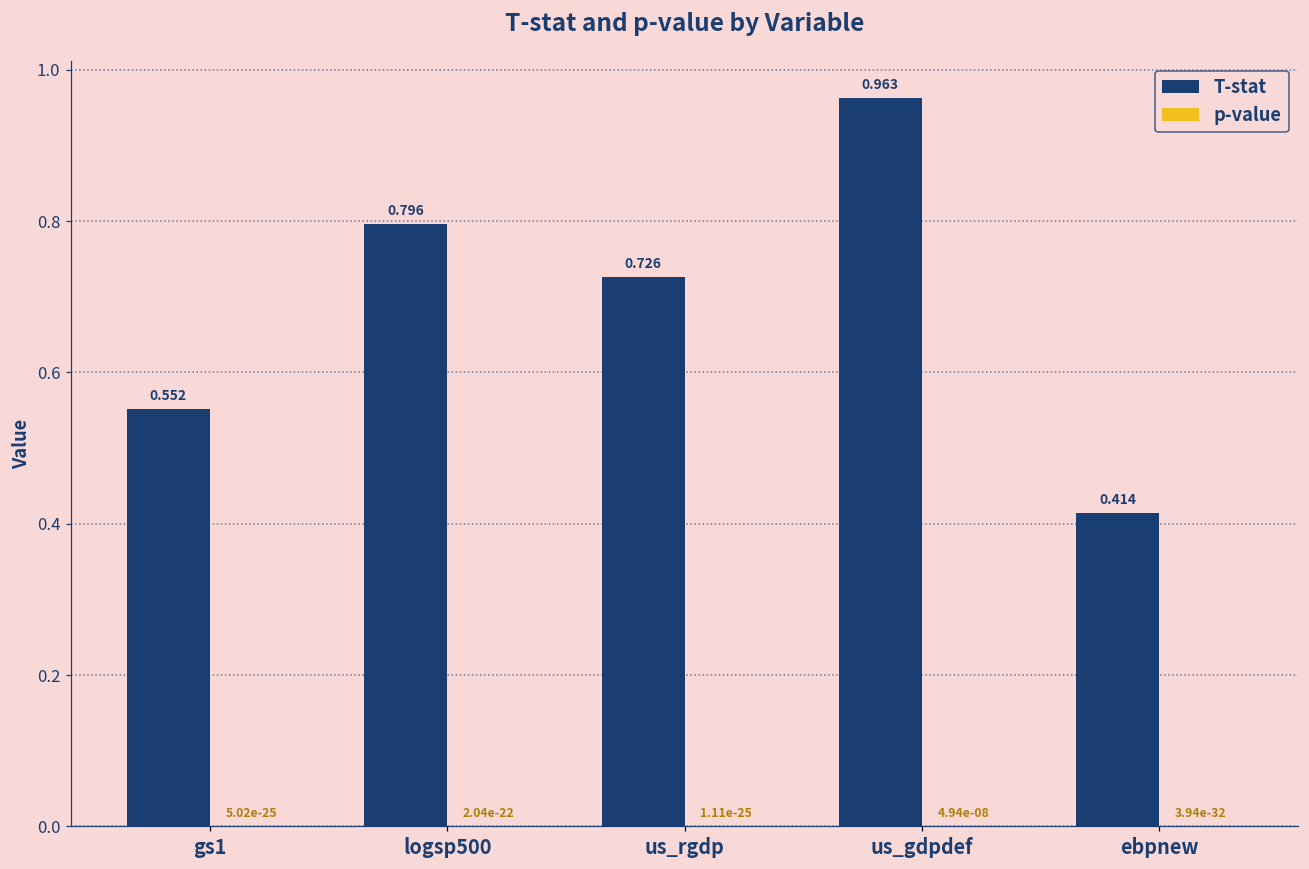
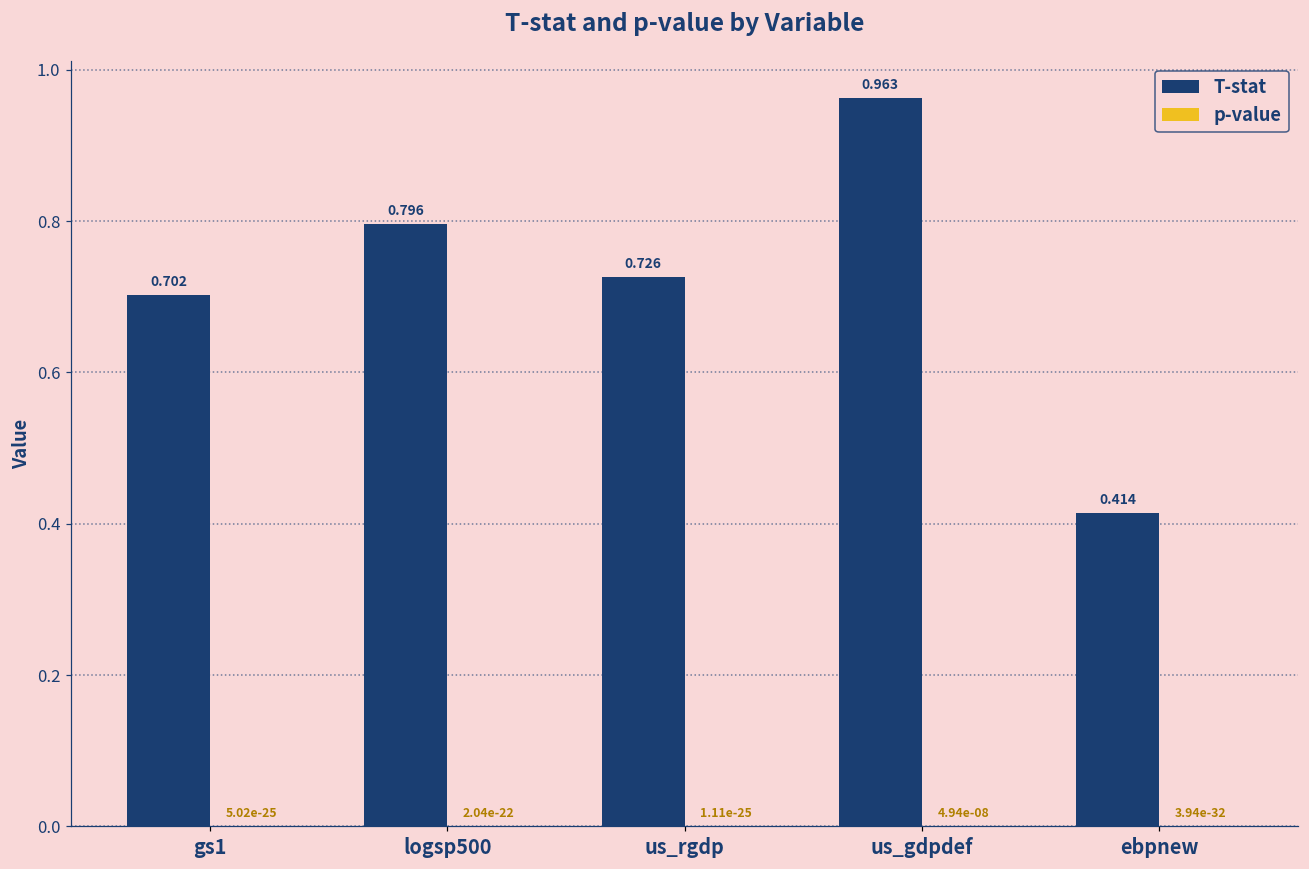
T-stat, gs1: 0.552 -> 0.702
